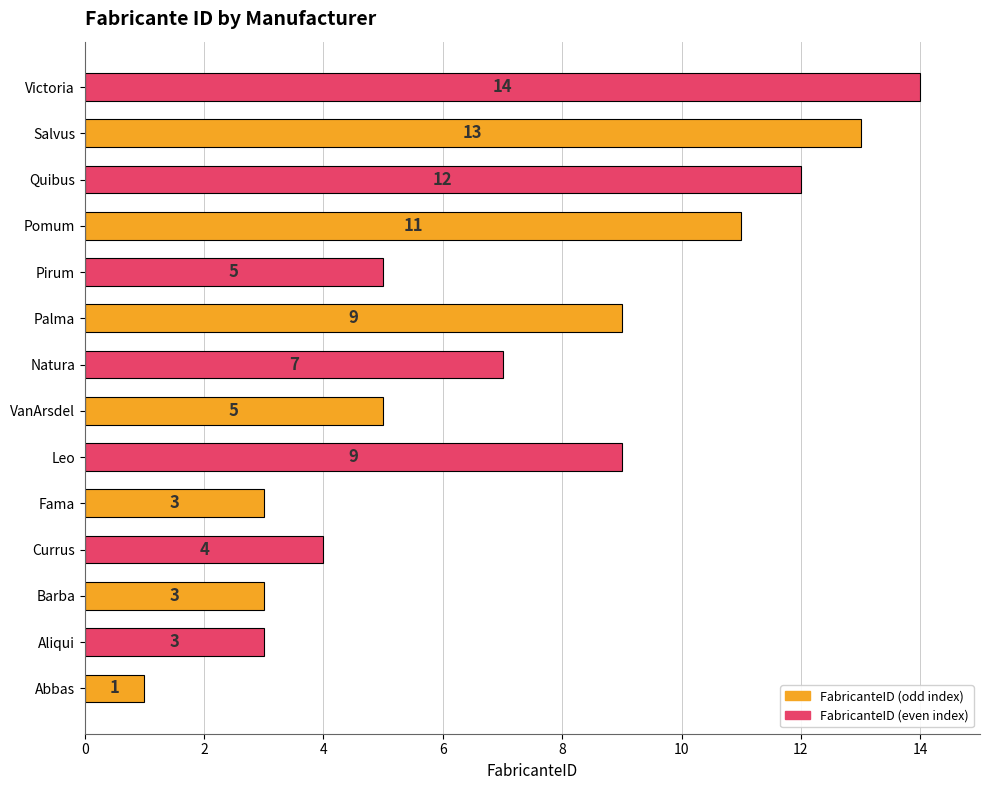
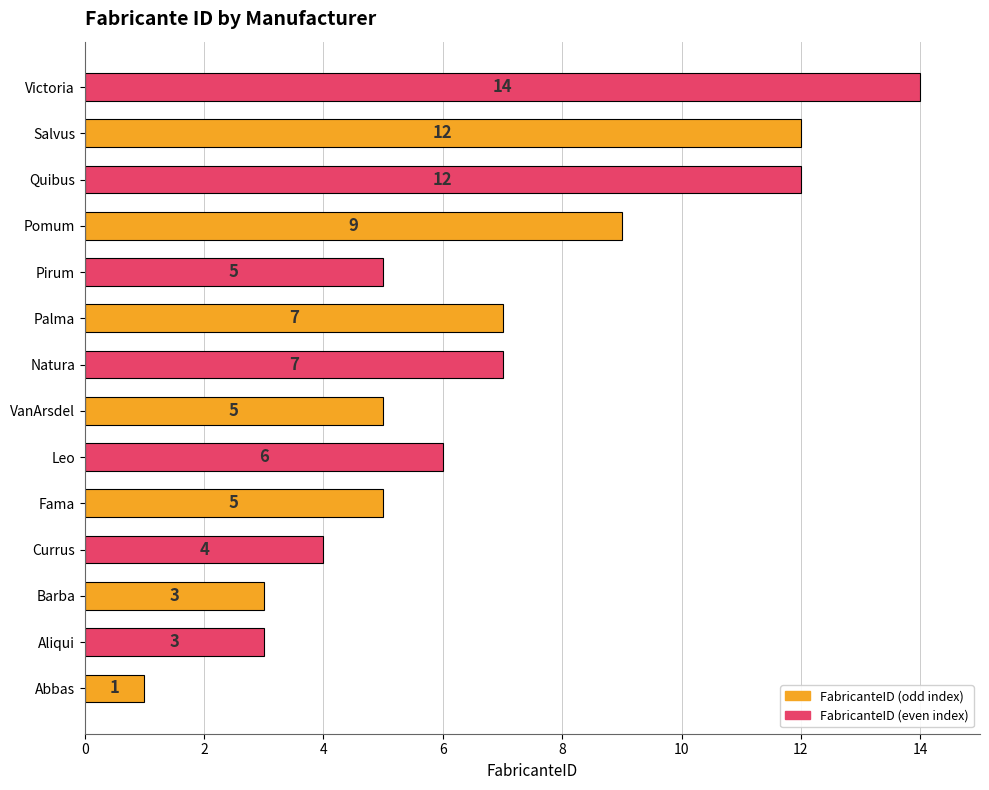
Salvus: 13 -> 12
Pomum: 11 -> 9
Palma: 9 -> 7
Leo: 9 -> 6
Fama: 3 -> 5
